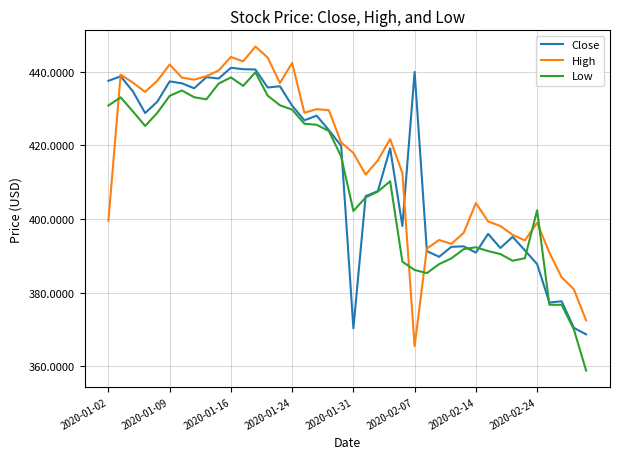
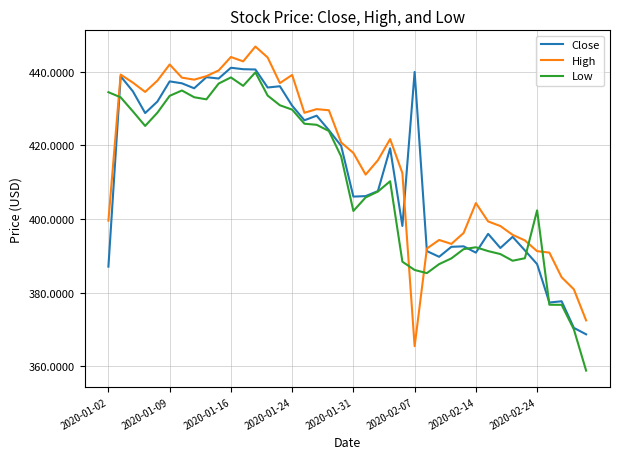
Close, 2020-01-02: 438 -> 387
Low, 2020-01-02: 431 -> 434
High, 2020-01-24: 442 -> 439
Close, 2020-01-31: 370 -> 406
High, 2020-02-24: 399 -> 391
